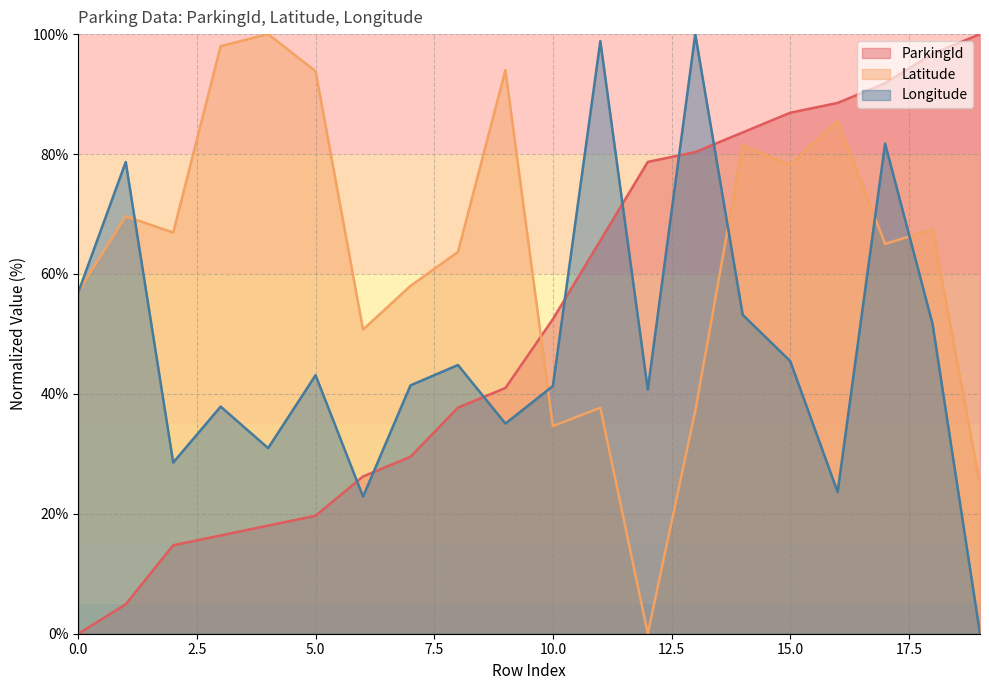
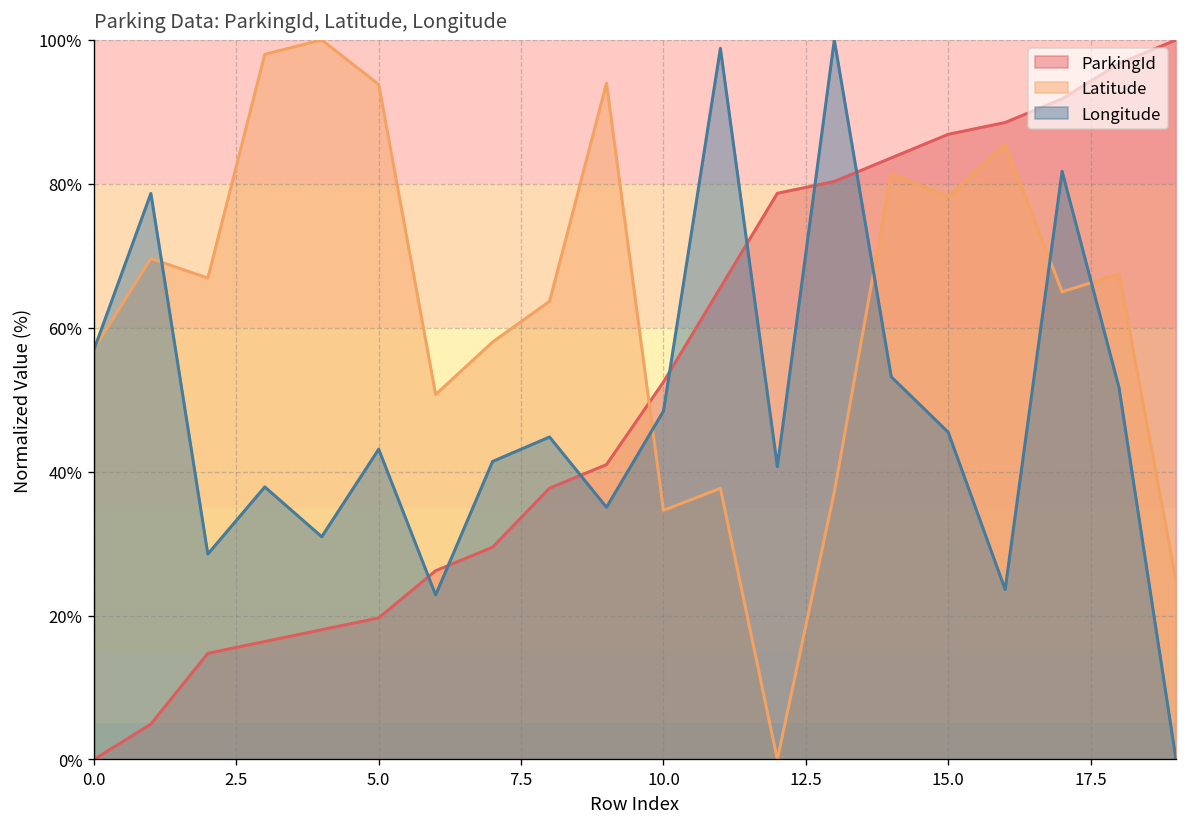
Longitude, 10.0: 41% -> 48%
